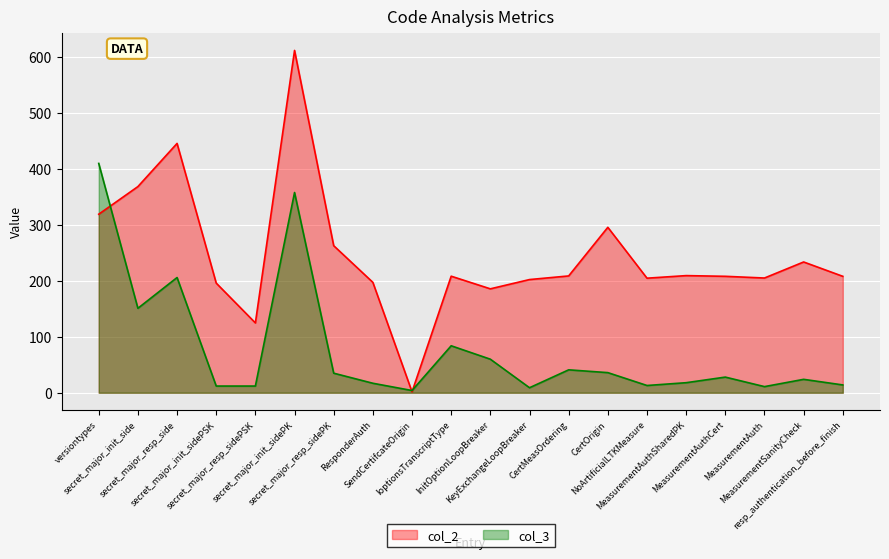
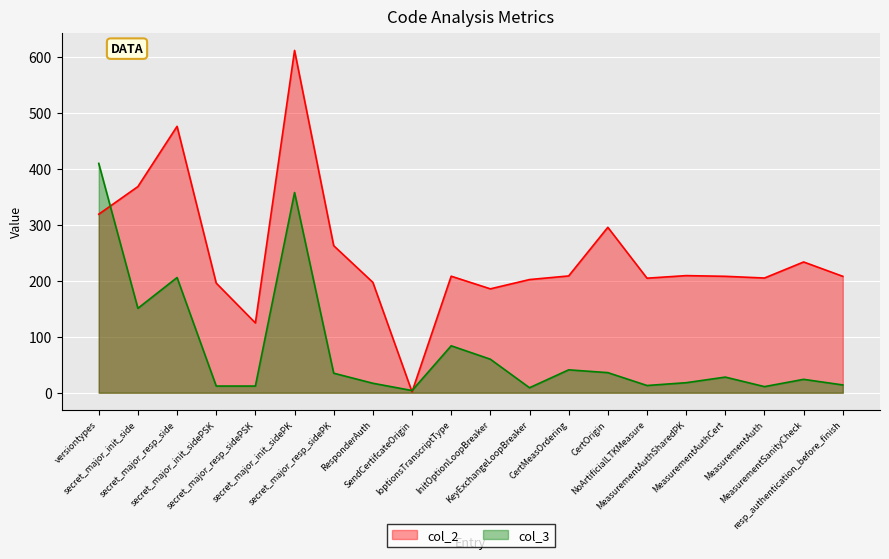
col_2, secret_major_resp_side: 450 -> 480
